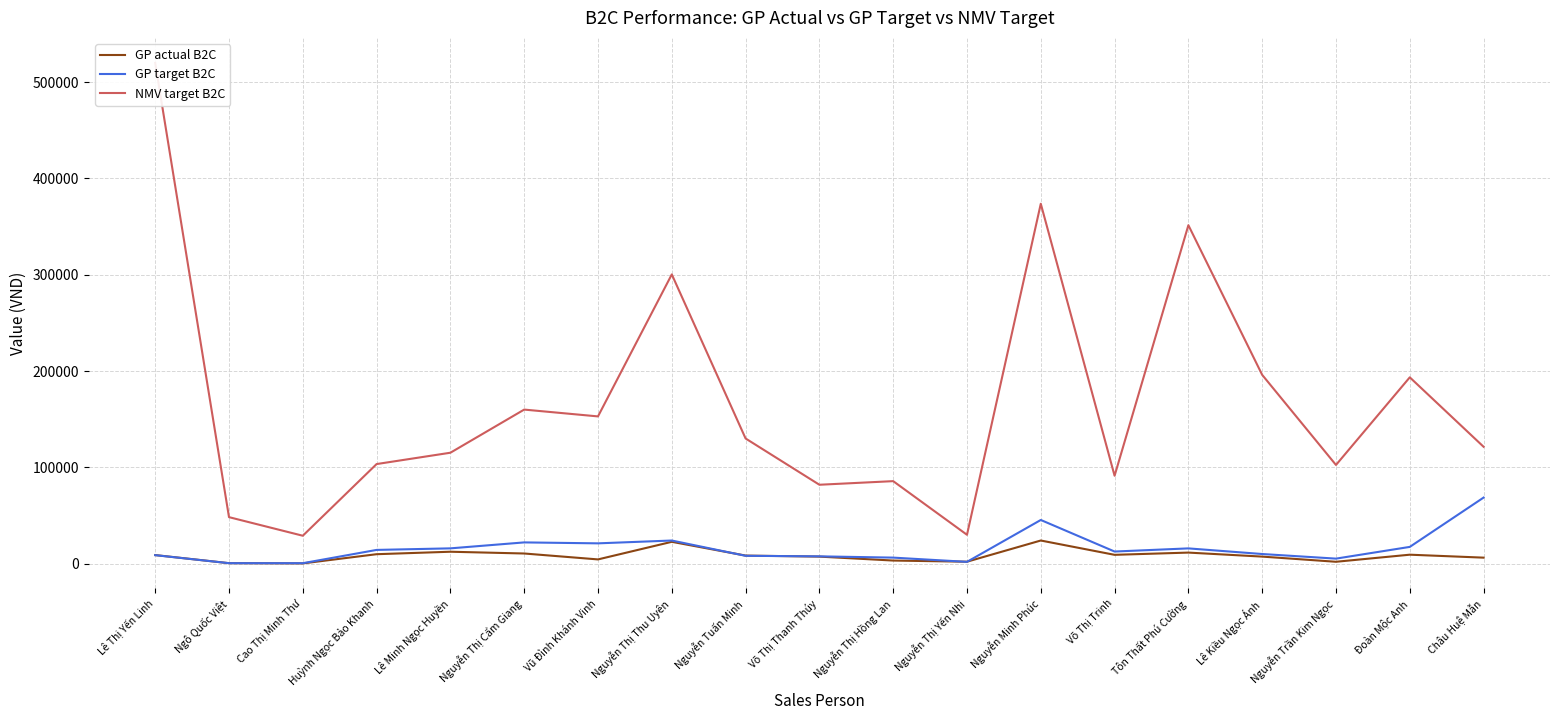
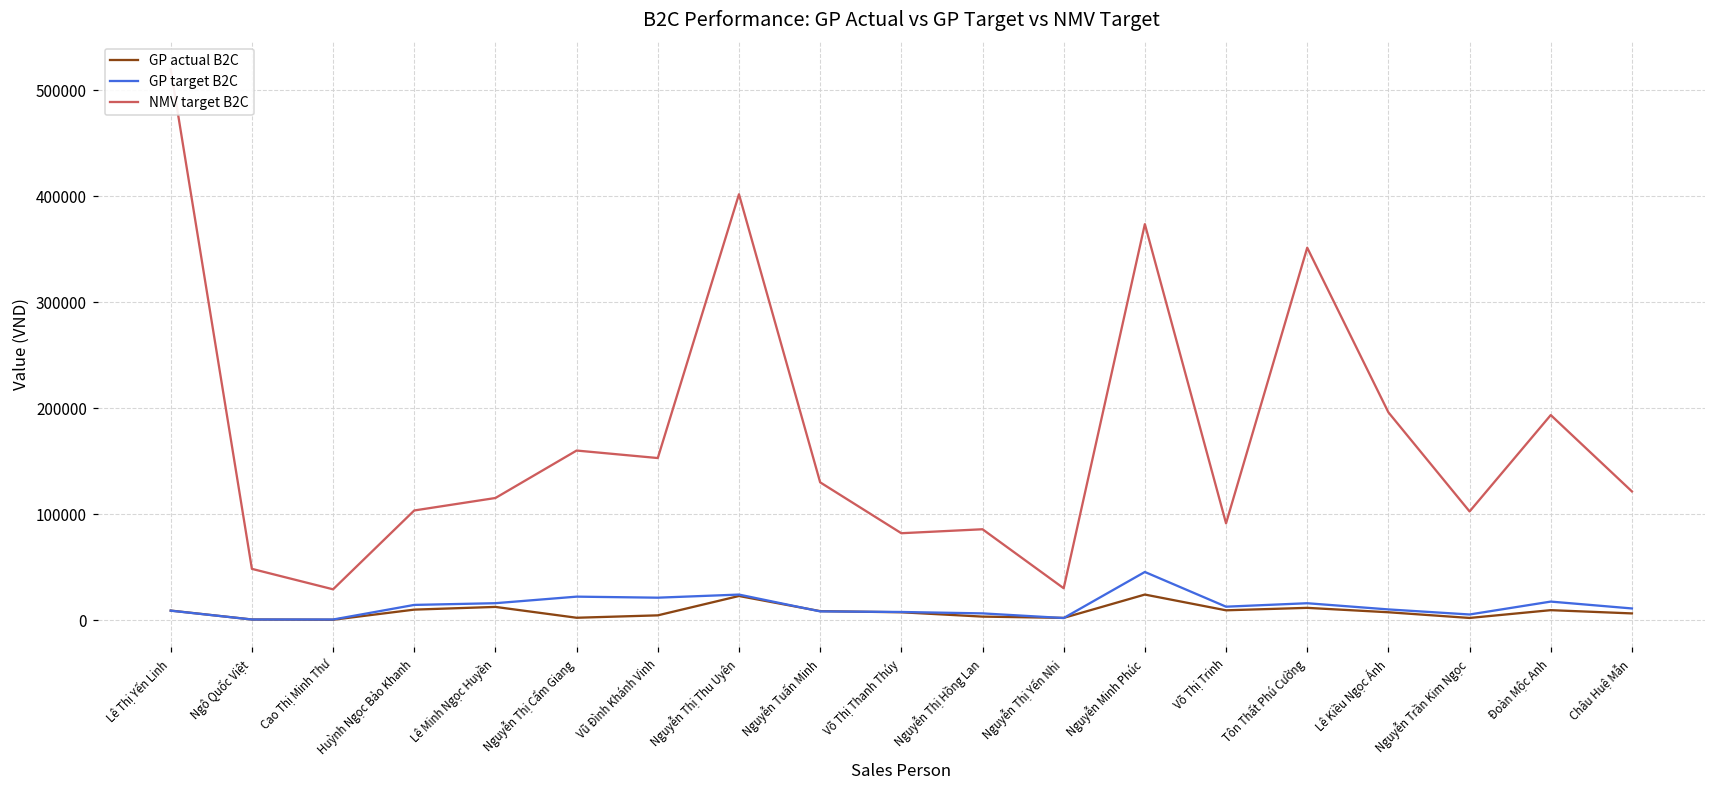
GP actual B2C, Nguyễn Thị Cẩm Giang: 10000 -> 0
NMV target B2C, Nguyễn Thị Thu Uyên: 300000 -> 400000
GP target B2C, Châu Huệ Mẫn: 70000 -> 10000
